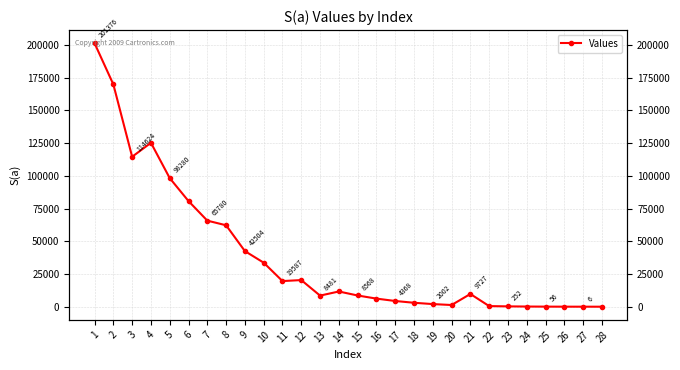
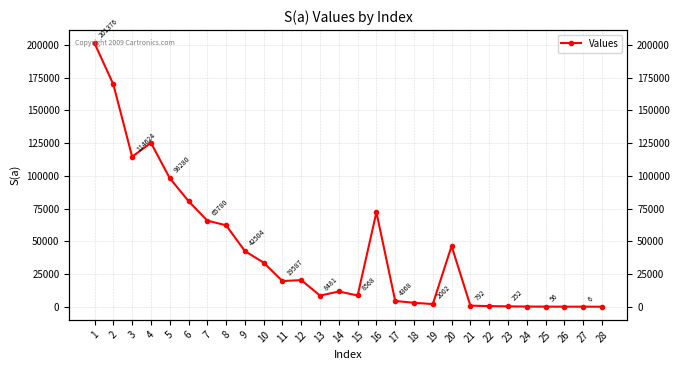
16: 6000 -> 72000
20: 1000 -> 46000
21: 9727 -> 792
